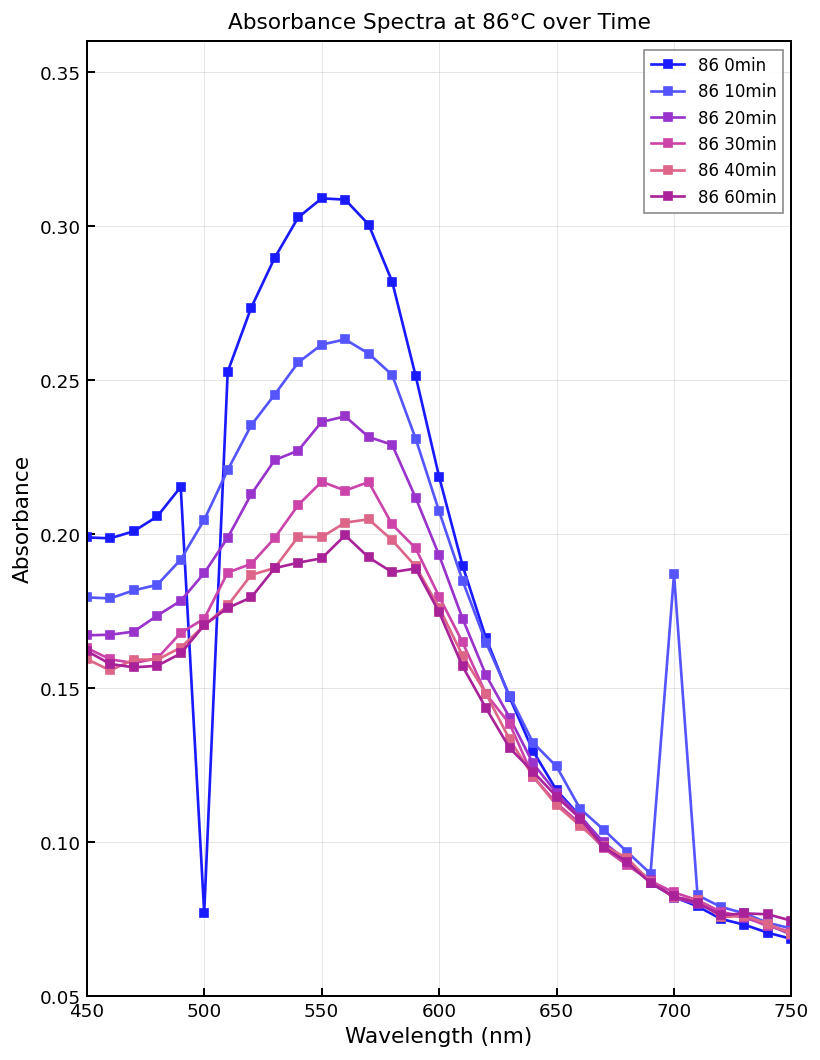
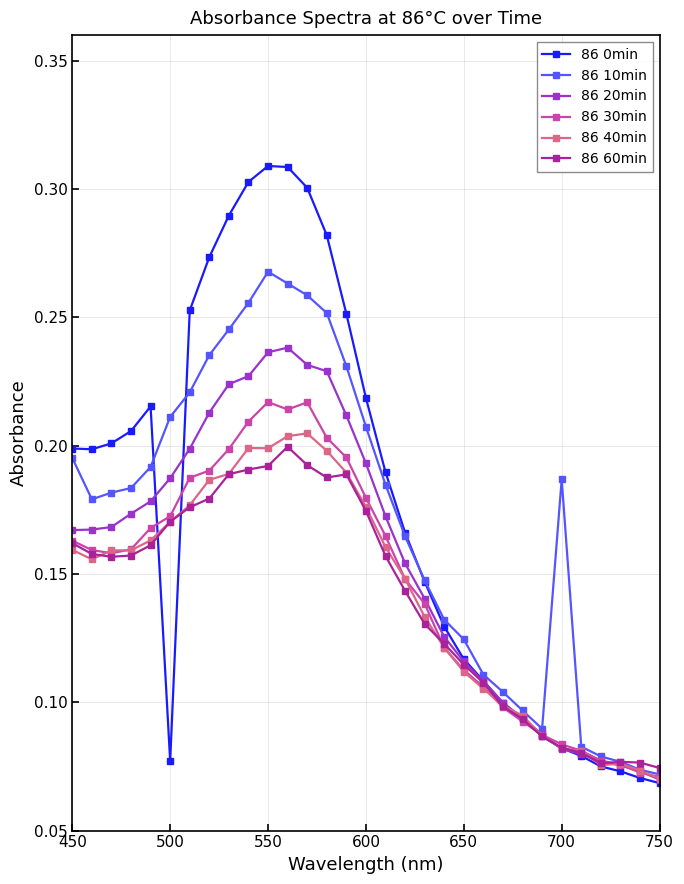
86 10min, 450: 0.179 -> 0.195
86 10min, 500: 0.205 -> 0.211
86 10min, 550: 0.262 -> 0.268
